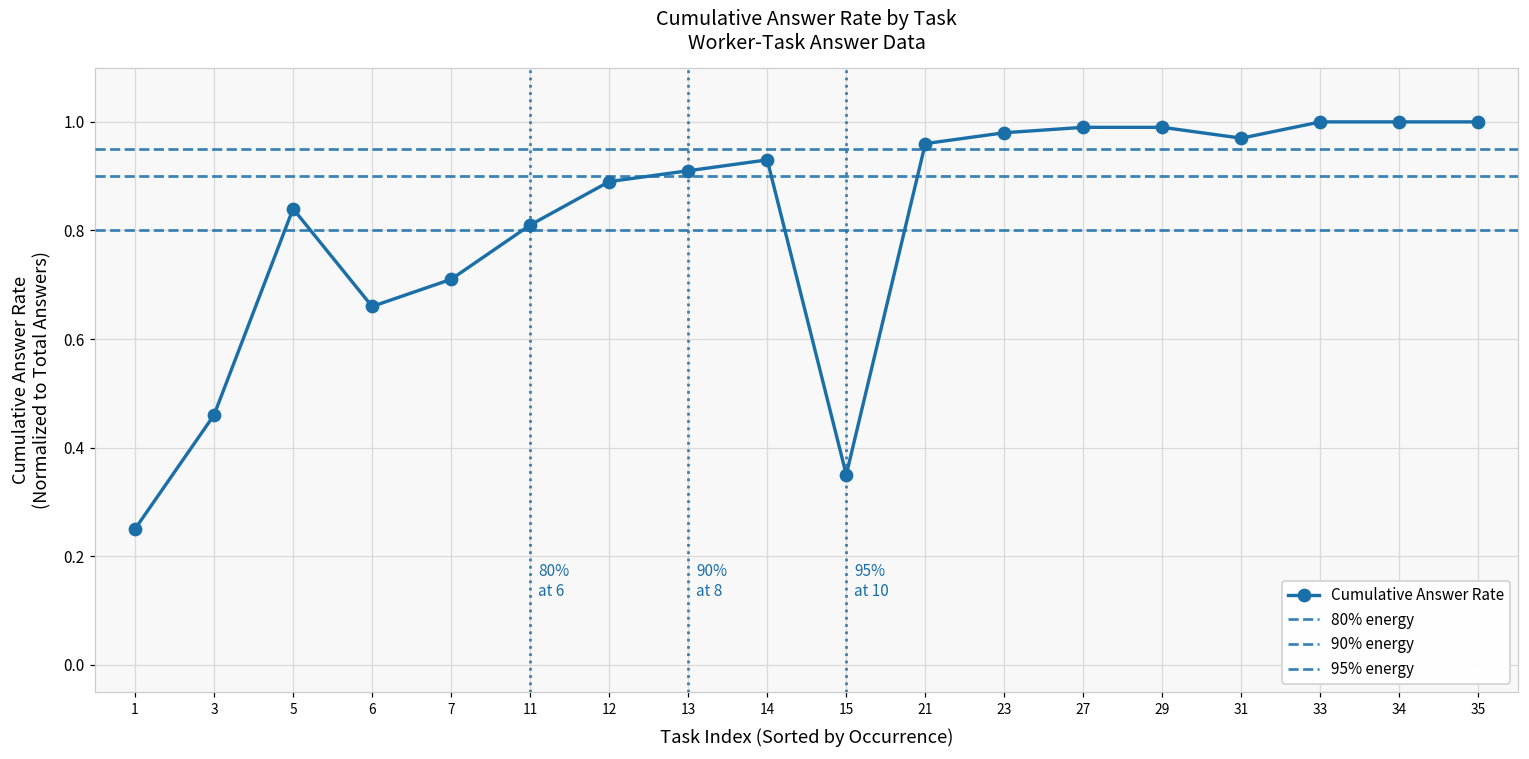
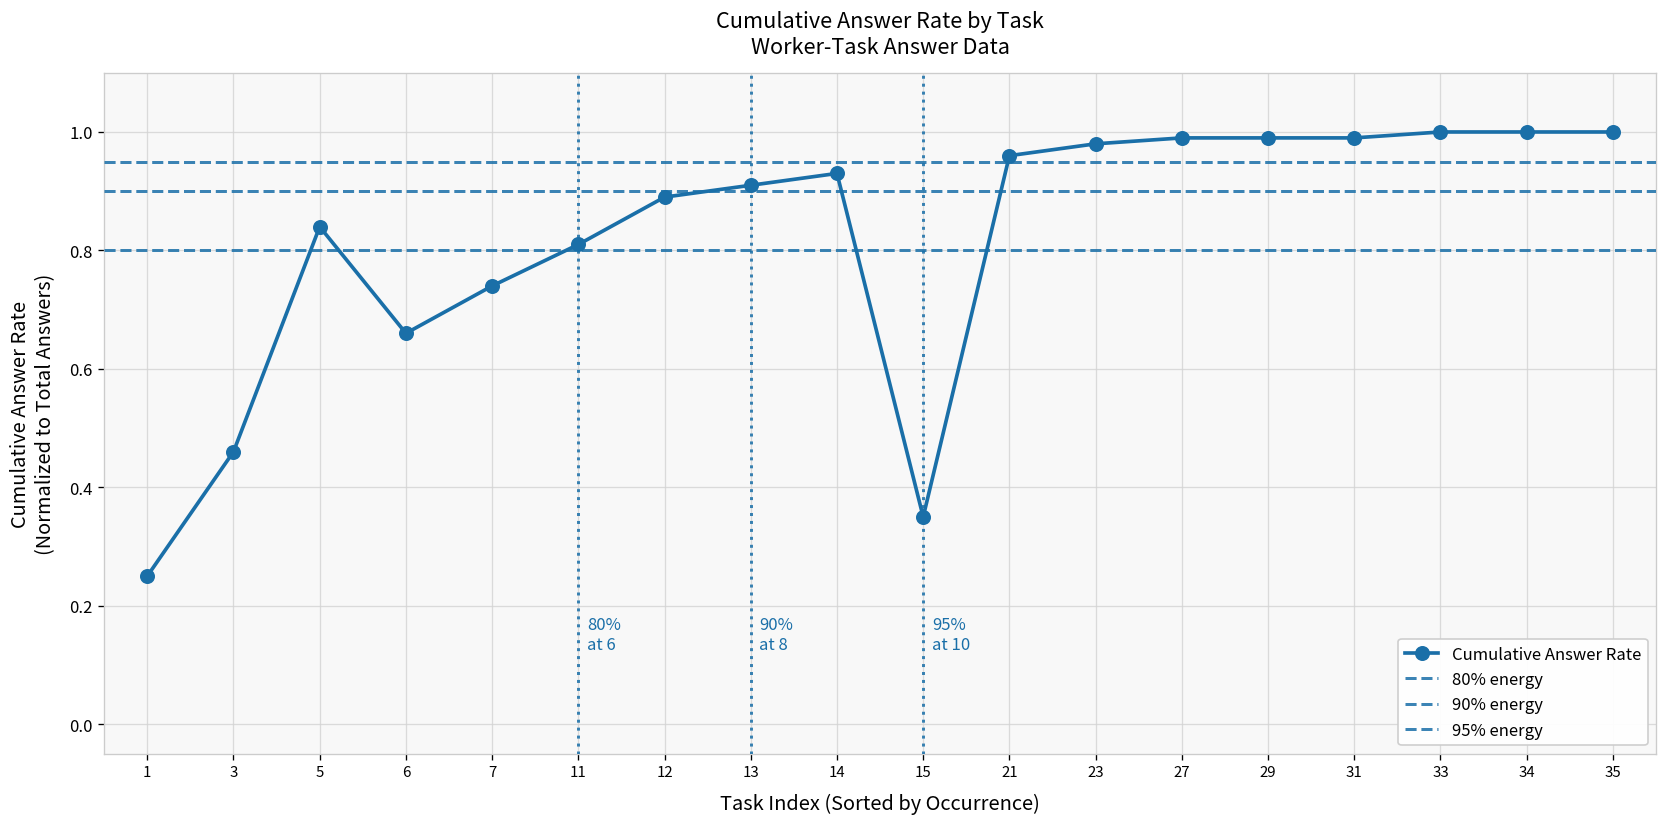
7: 0.71 -> 0.74
31: 0.97 -> 0.99
